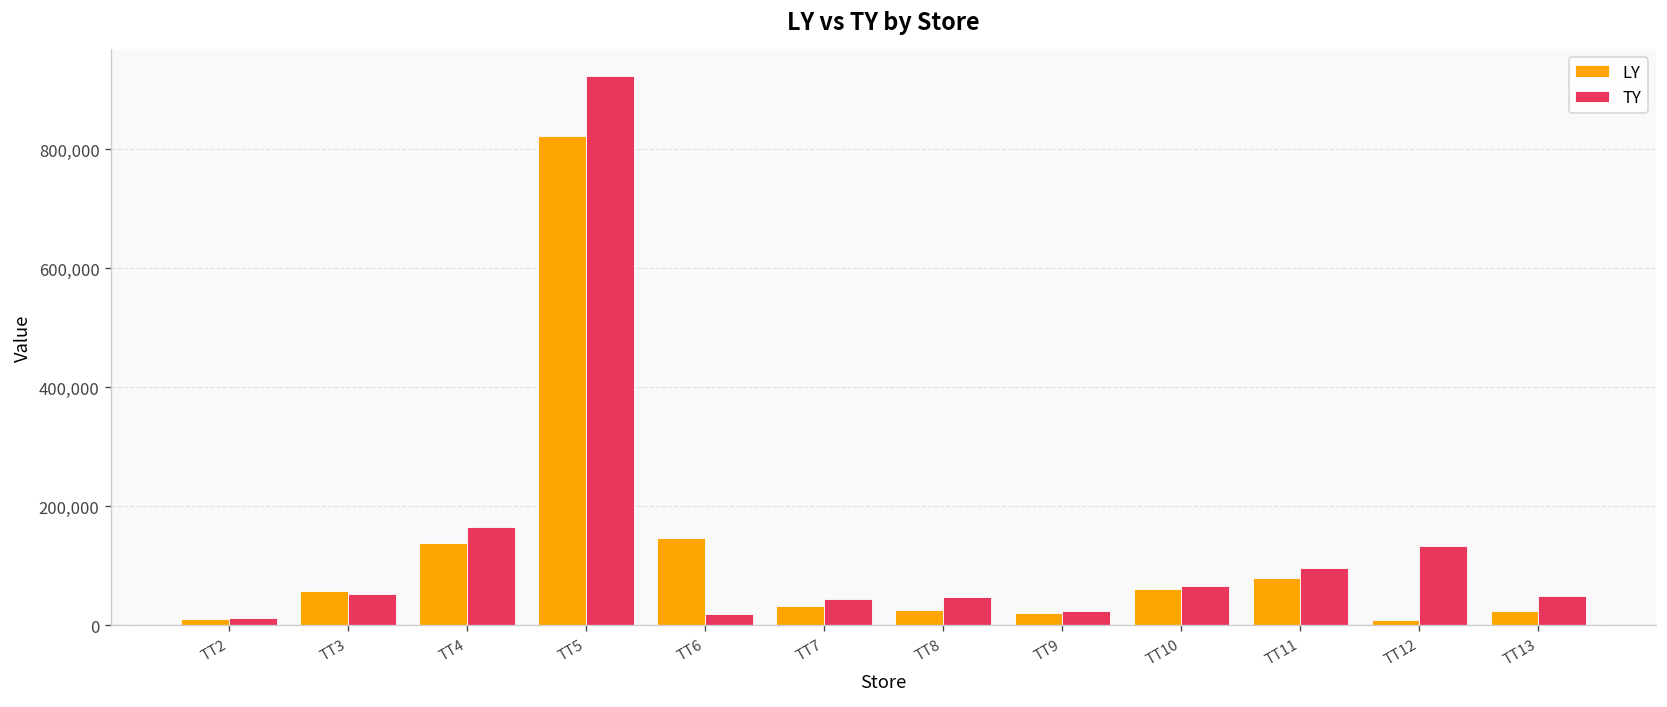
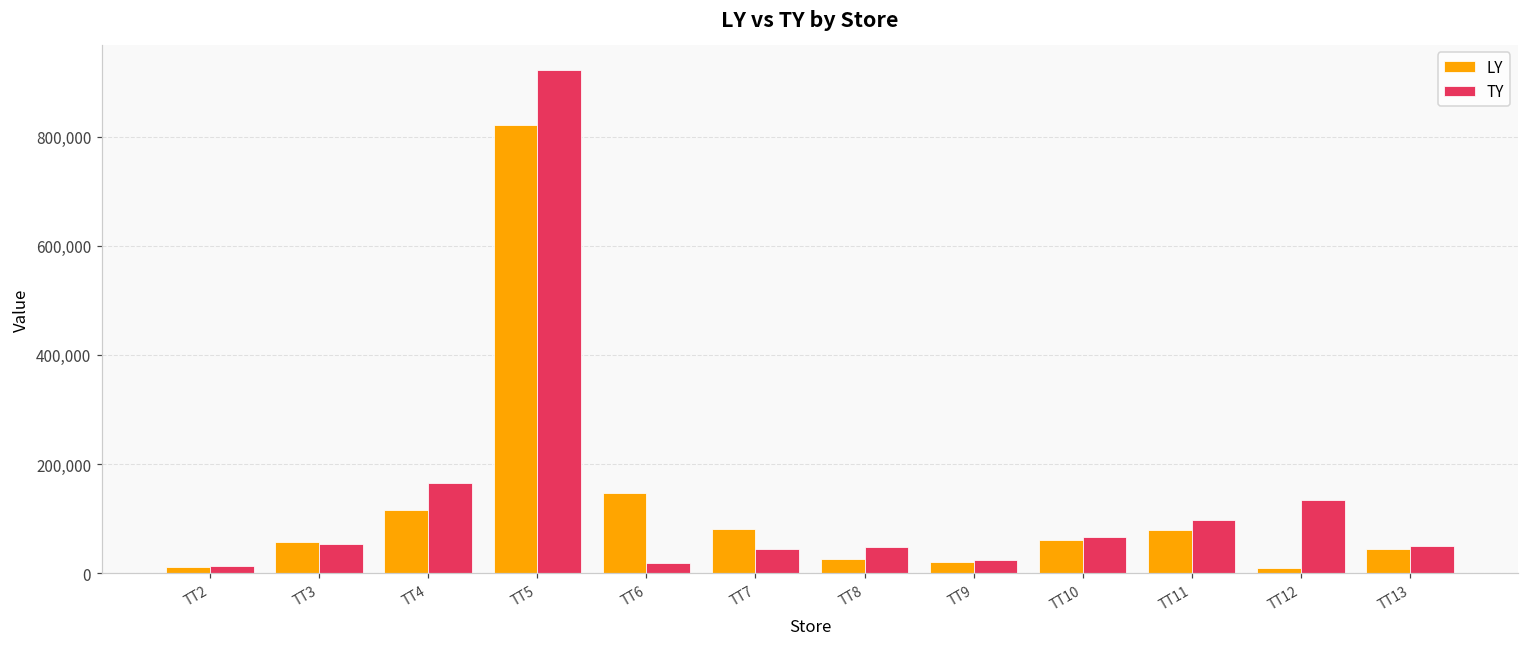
LY, ТТ4: 140,000 -> 120,000
LY, ТТ7: 30,000 -> 80,000
LY, ТТ13: 20,000 -> 40,000
